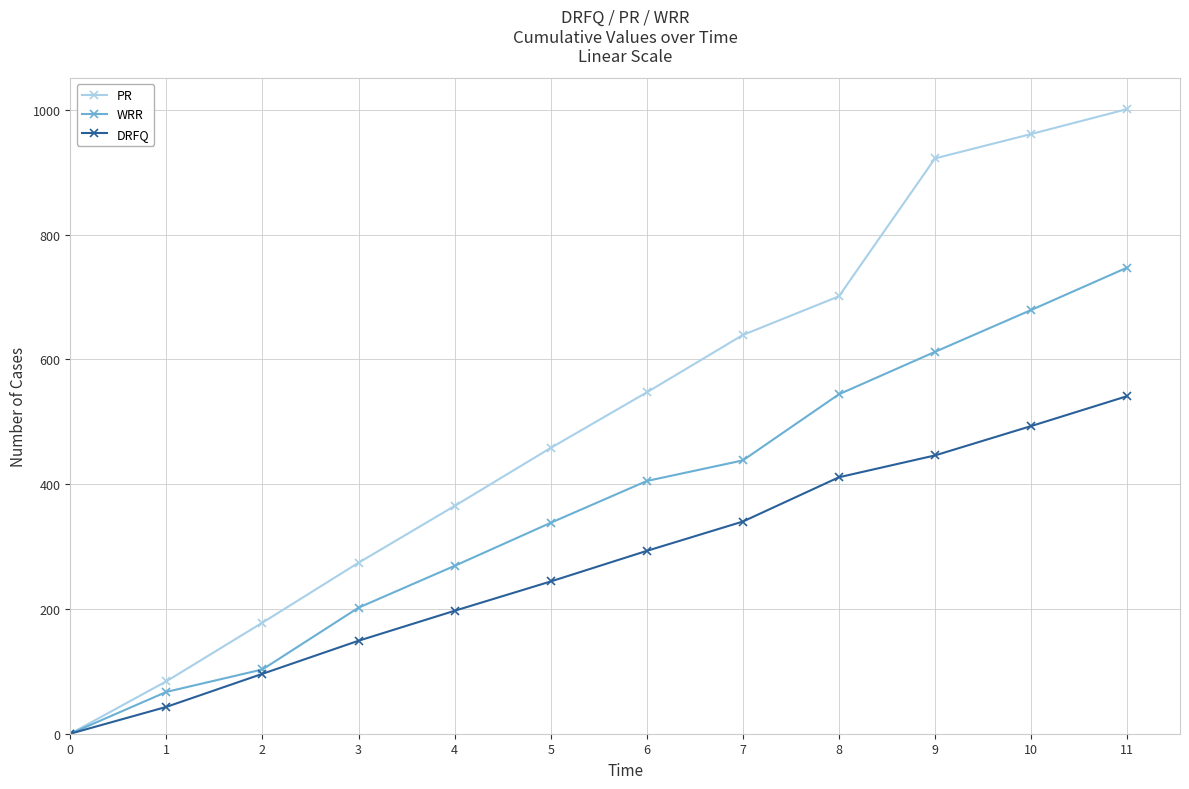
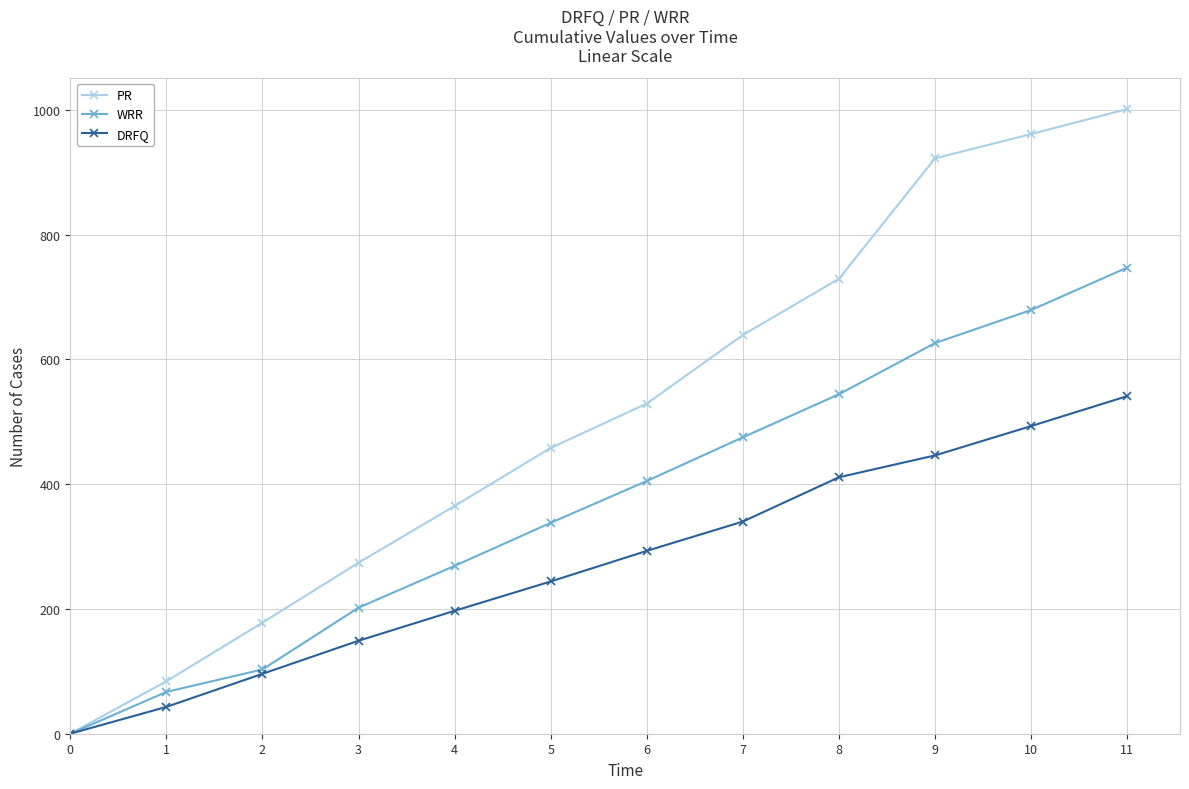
PR, 6: 550 -> 530
WRR, 7: 440 -> 480
PR, 8: 700 -> 730
WRR, 9: 610 -> 630
